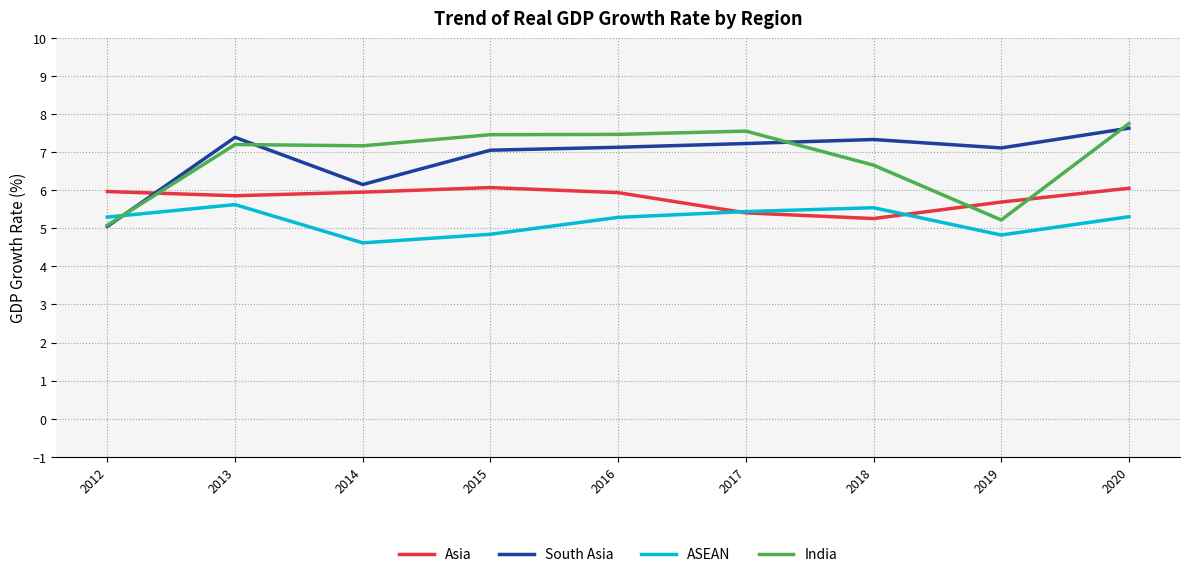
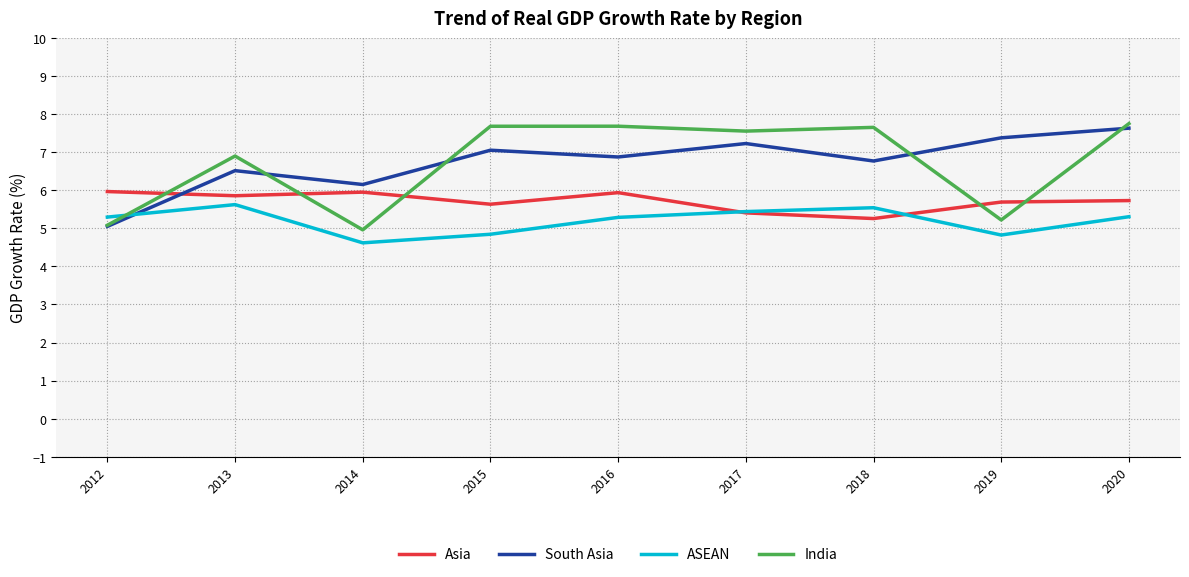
South Asia, 2013: 7.4 -> 6.5
India, 2013: 7.2 -> 6.9
India, 2014: 7.2 -> 5.0
Asia, 2015: 6.1 -> 5.6
India, 2015: 7.5 -> 7.7
South Asia, 2016: 7.1 -> 6.9
India, 2016: 7.5 -> 7.7
South Asia, 2018: 7.3 -> 6.8
India, 2018: 6.7 -> 7.7
South Asia, 2019: 7.1 -> 7.4
Asia, 2020: 6.1 -> 5.7
